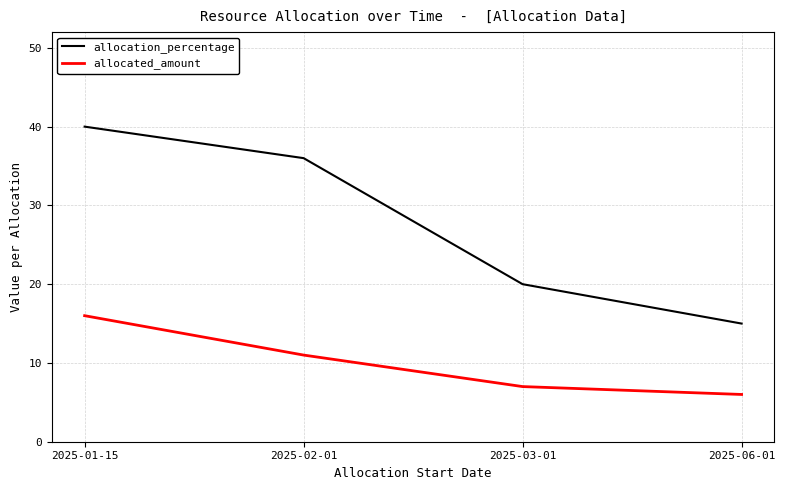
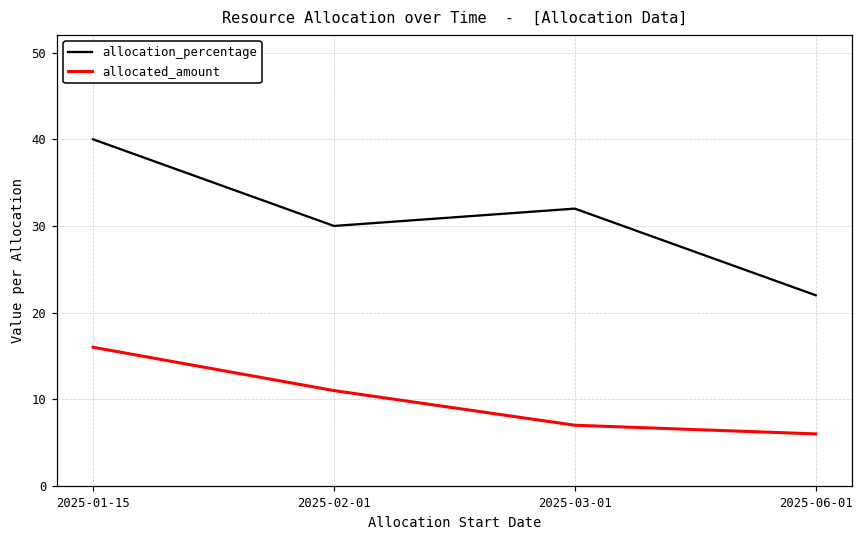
allocation_percentage, 2025-02-01: 36 -> 30
allocation_percentage, 2025-03-01: 20 -> 32
allocation_percentage, 2025-06-01: 15 -> 22
